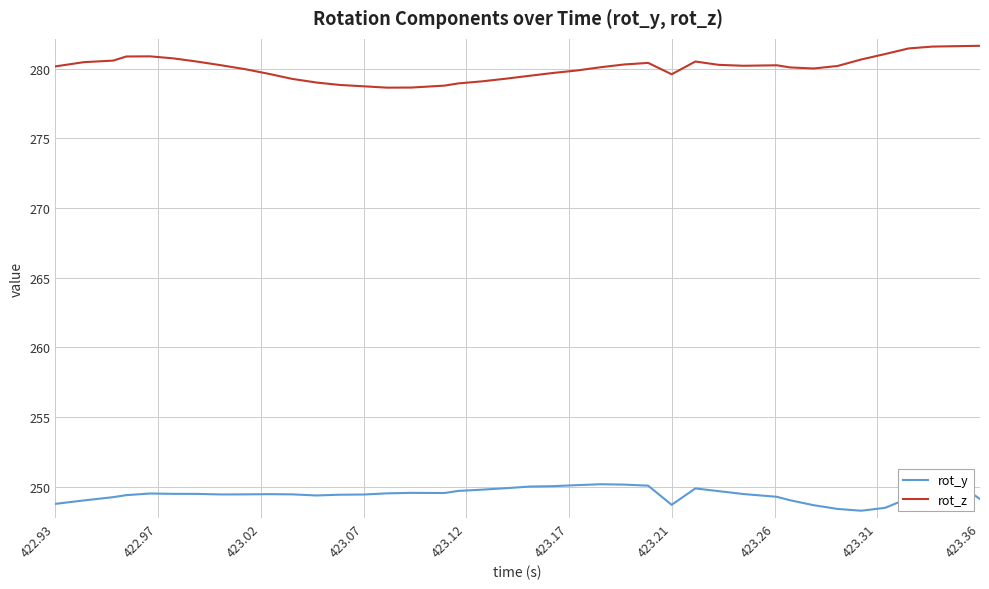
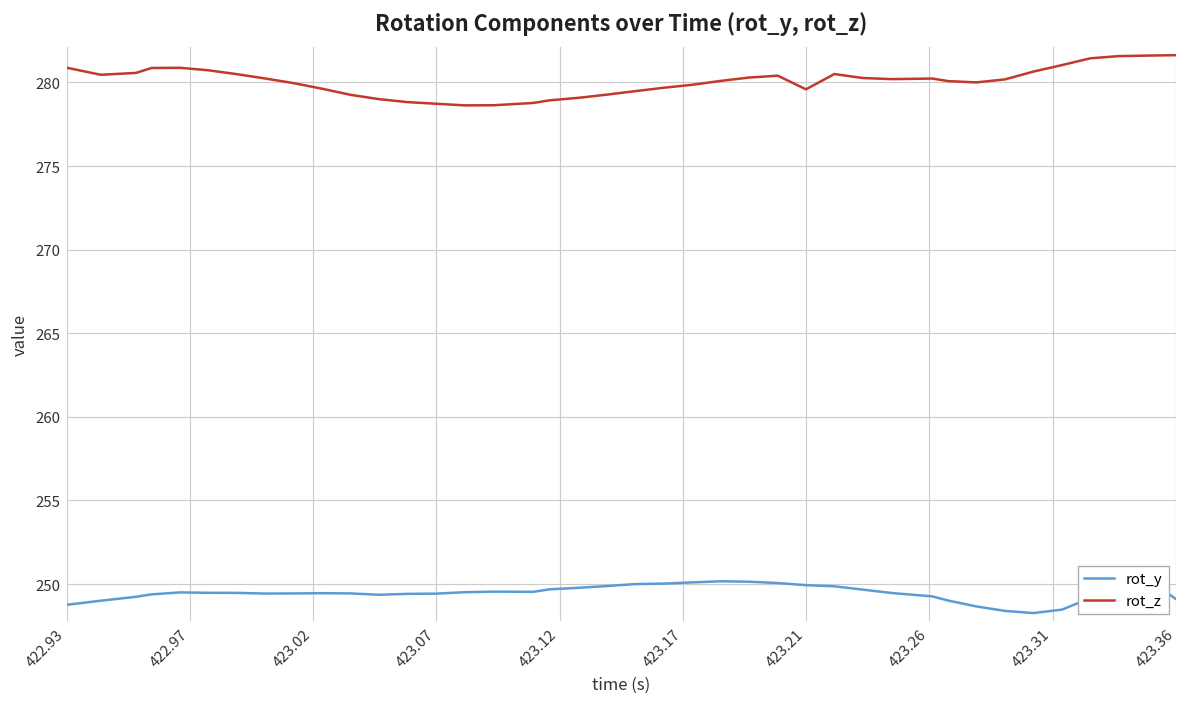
rot_z, 422.93: 280.2 -> 280.9
rot_y, 423.21: 248.7 -> 249.9
